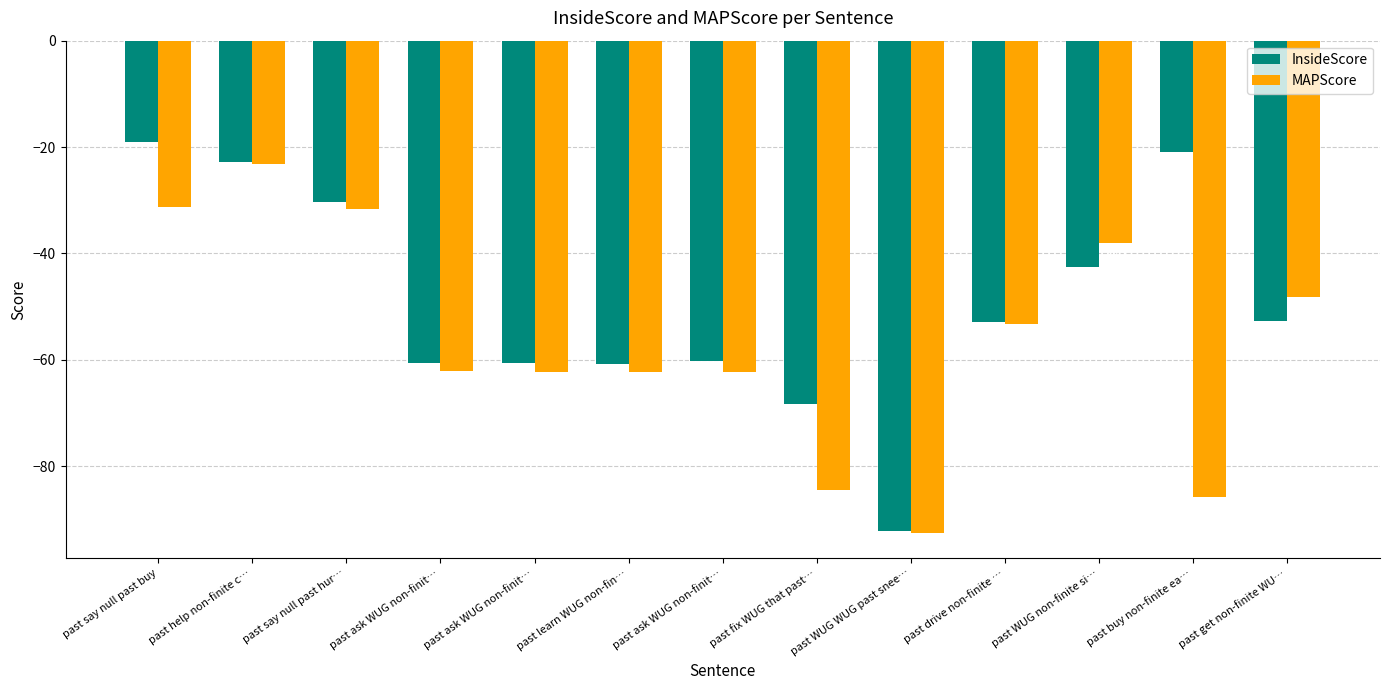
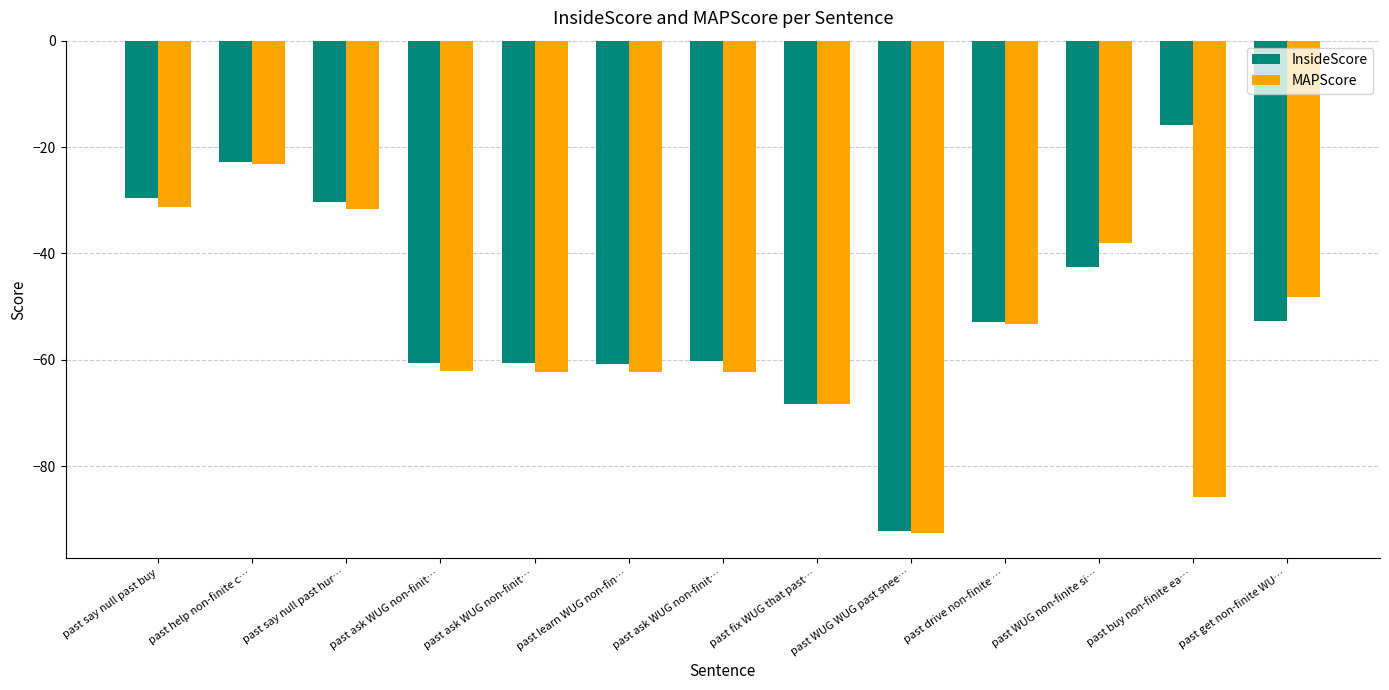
InsideScore, past say null past buy: -19 -> -30
MAPScore, past fix WUG that past…: -84 -> -68
InsideScore, past buy non-finite ea…: -21 -> -16
